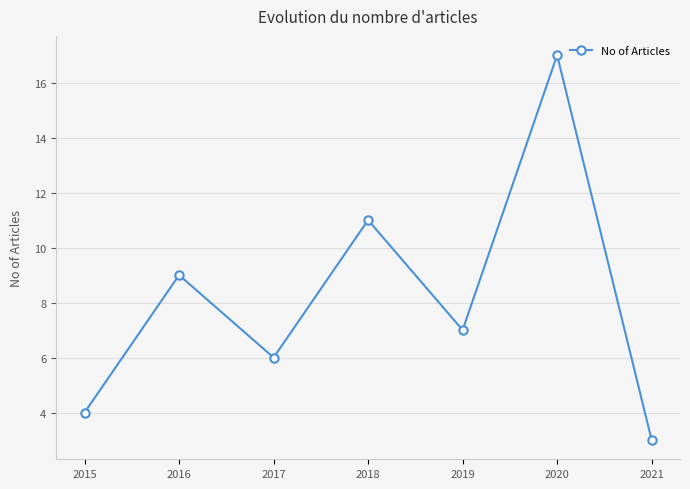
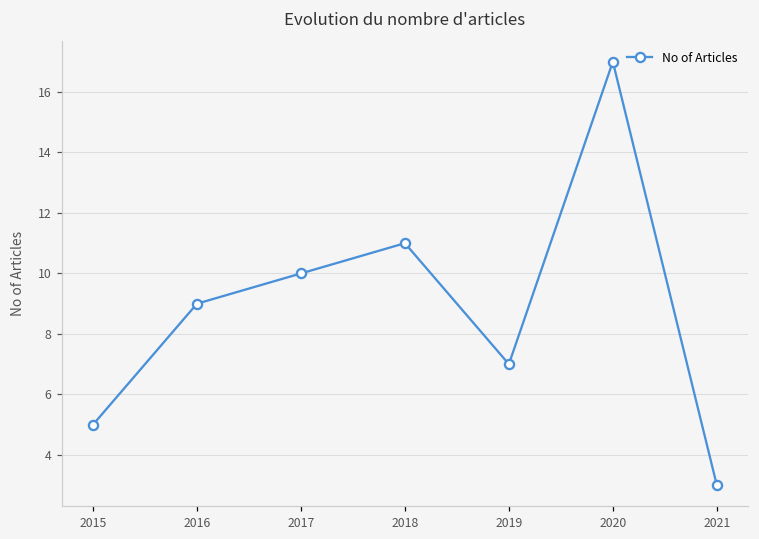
2015: 4 -> 5
2017: 6 -> 10
